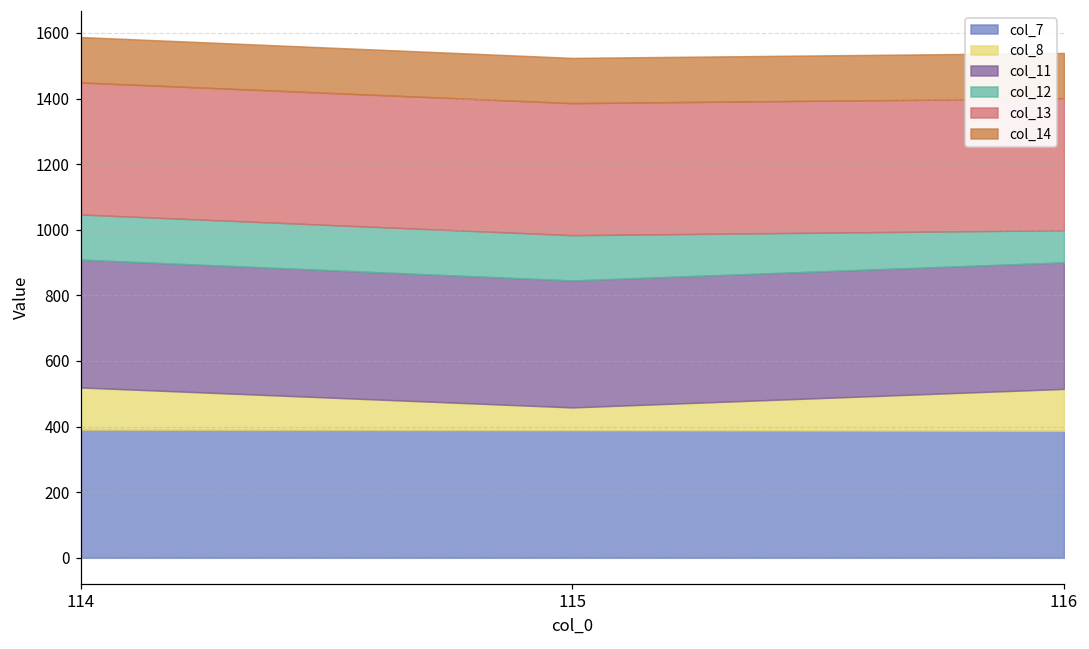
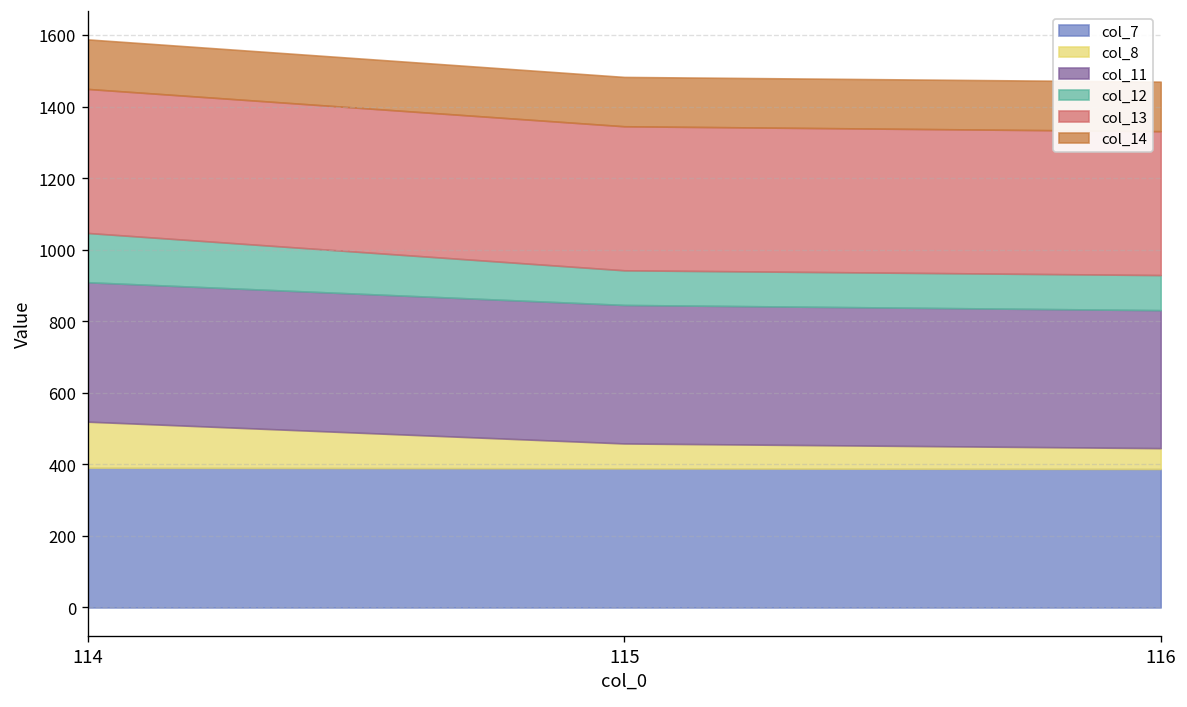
col_12, 115: 140 -> 100
col_8, 116: 130 -> 60
